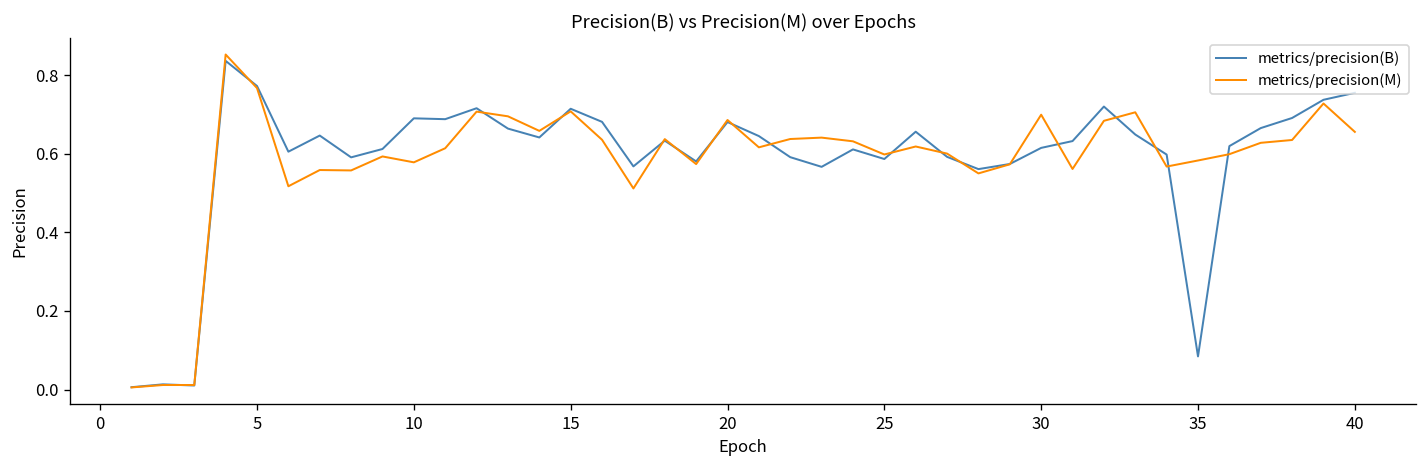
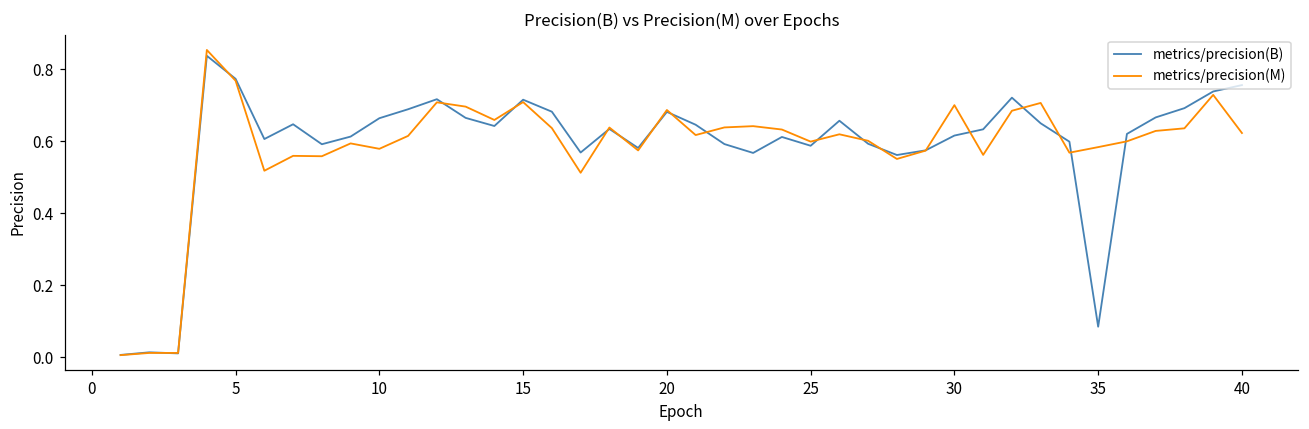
metrics/precision(B), 10: 0.69 -> 0.66
metrics/precision(M), 40: 0.66 -> 0.62
